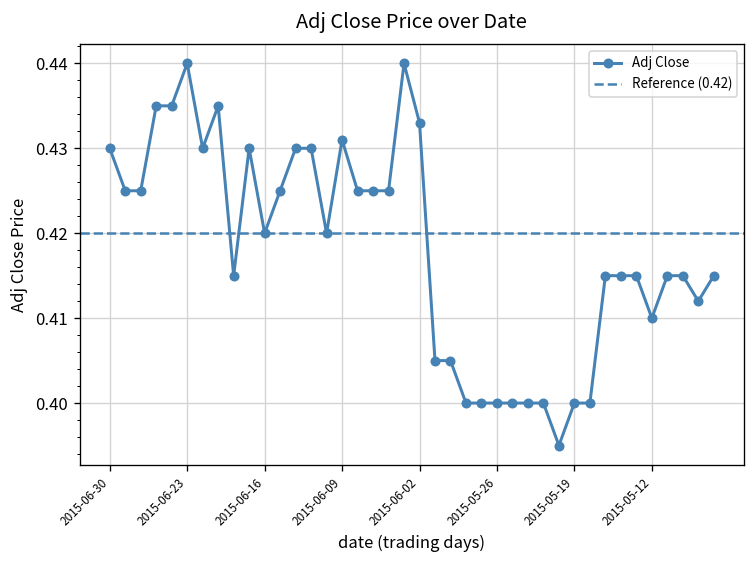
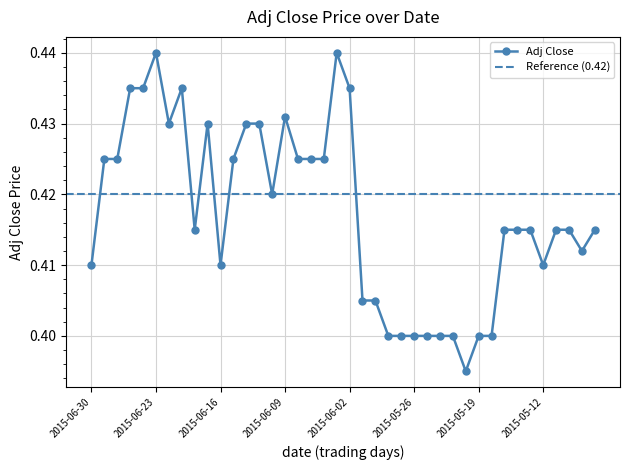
2015-06-30: 0.43 -> 0.41
2015-06-16: 0.42 -> 0.41
2015-06-02: 0.433 -> 0.435
